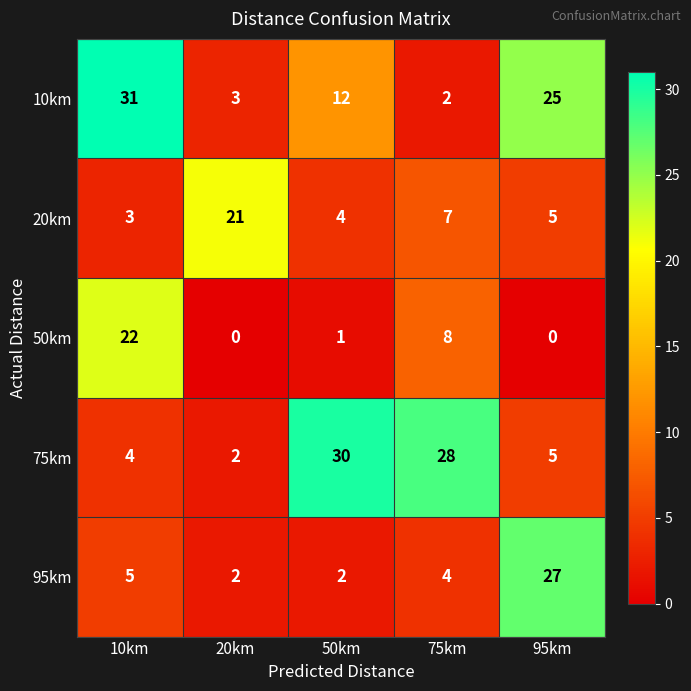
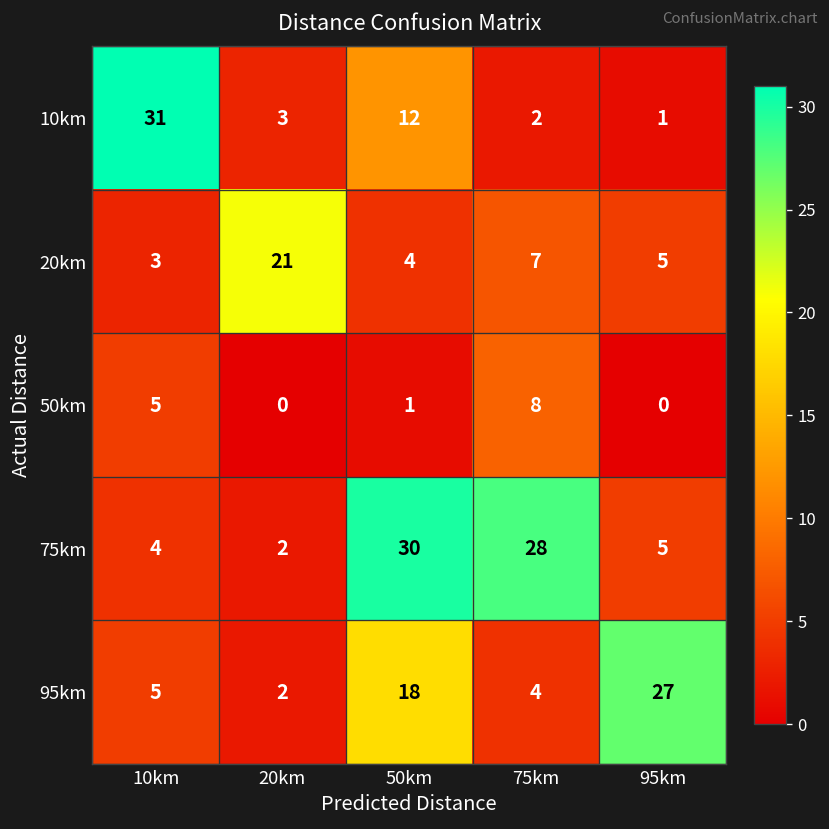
10km, 95km: 25 -> 1
50km, 10km: 22 -> 5
95km, 50km: 2 -> 18
